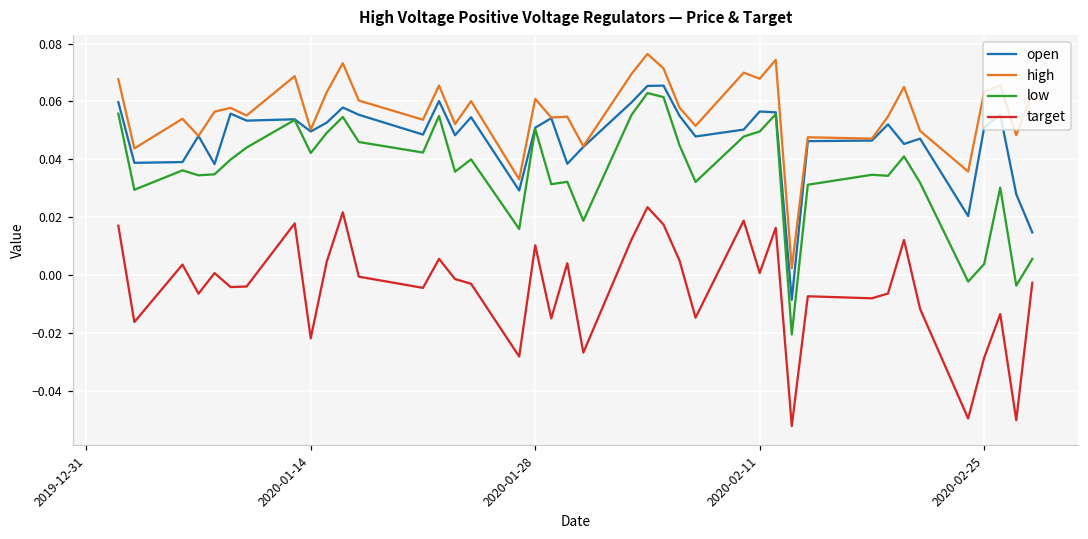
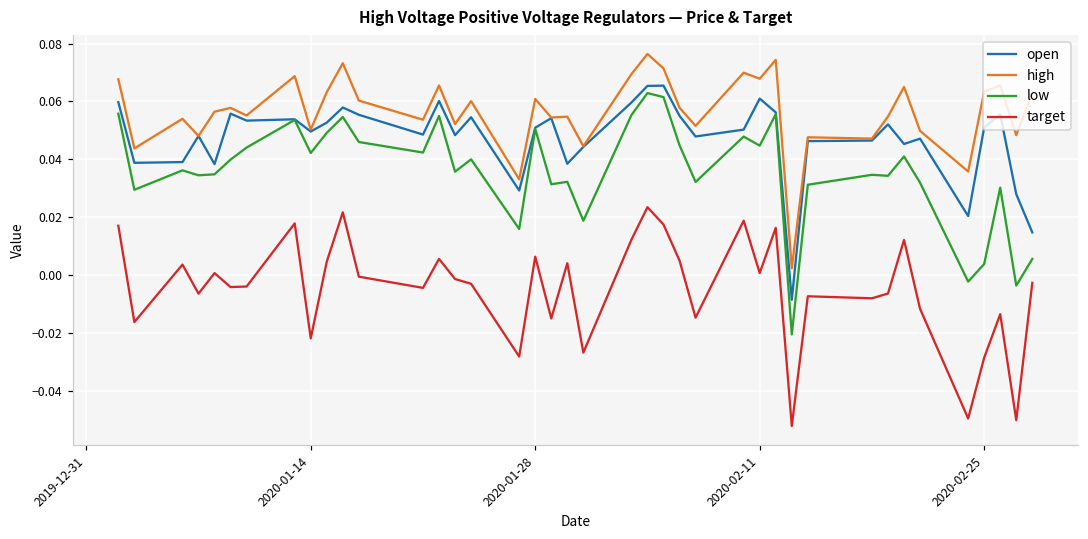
target, 2020-01-28: 0.010 -> 0.006
open, 2020-02-11: 0.057 -> 0.061
low, 2020-02-11: 0.050 -> 0.045
